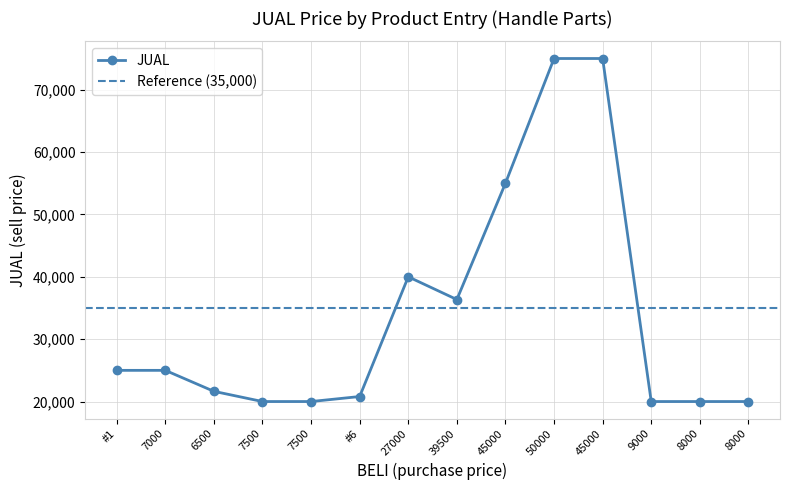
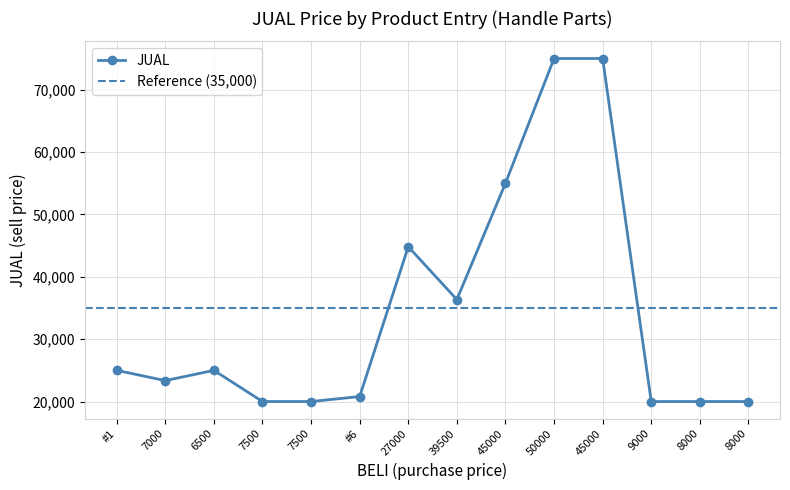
7000: 25,000 -> 23,000
6500: 22,000 -> 25,000
27000: 40,000 -> 45,000
